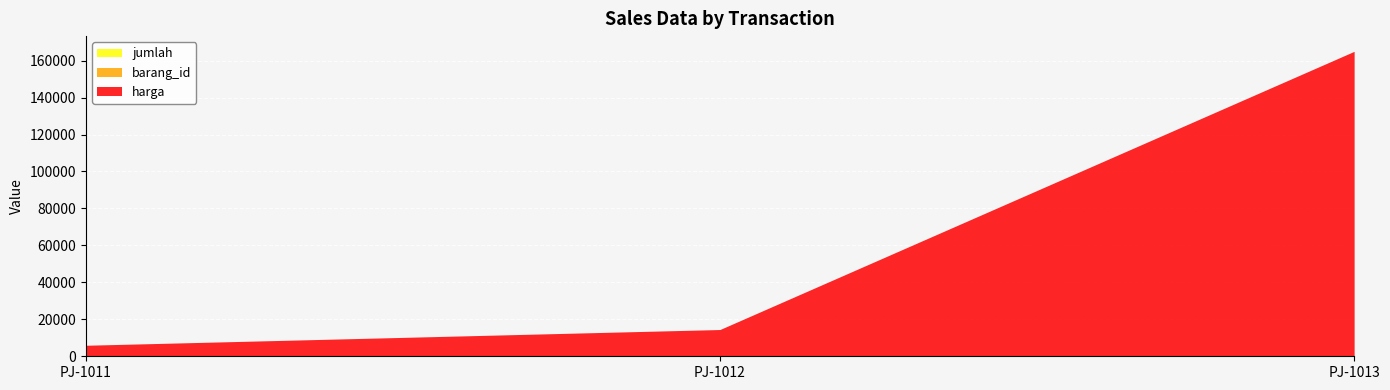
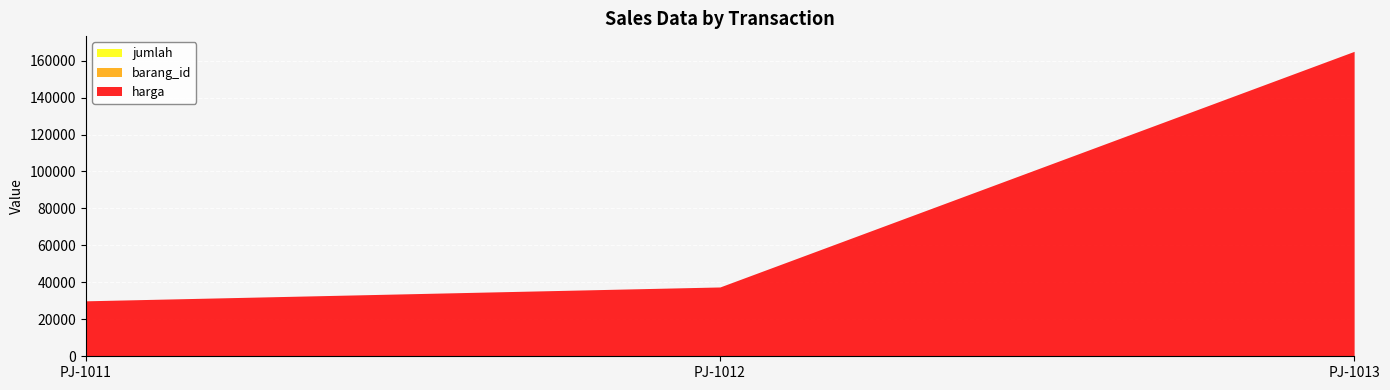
harga, PJ-1011: 6000 -> 30000
harga, PJ-1012: 14000 -> 38000
